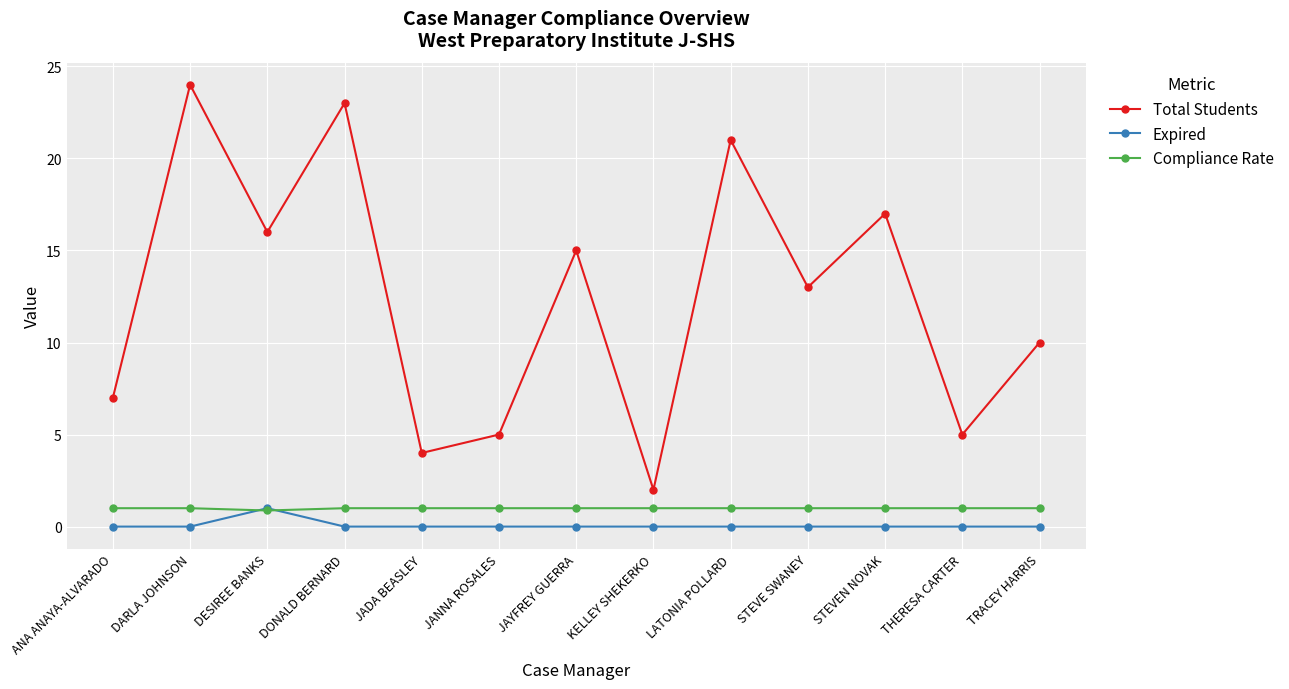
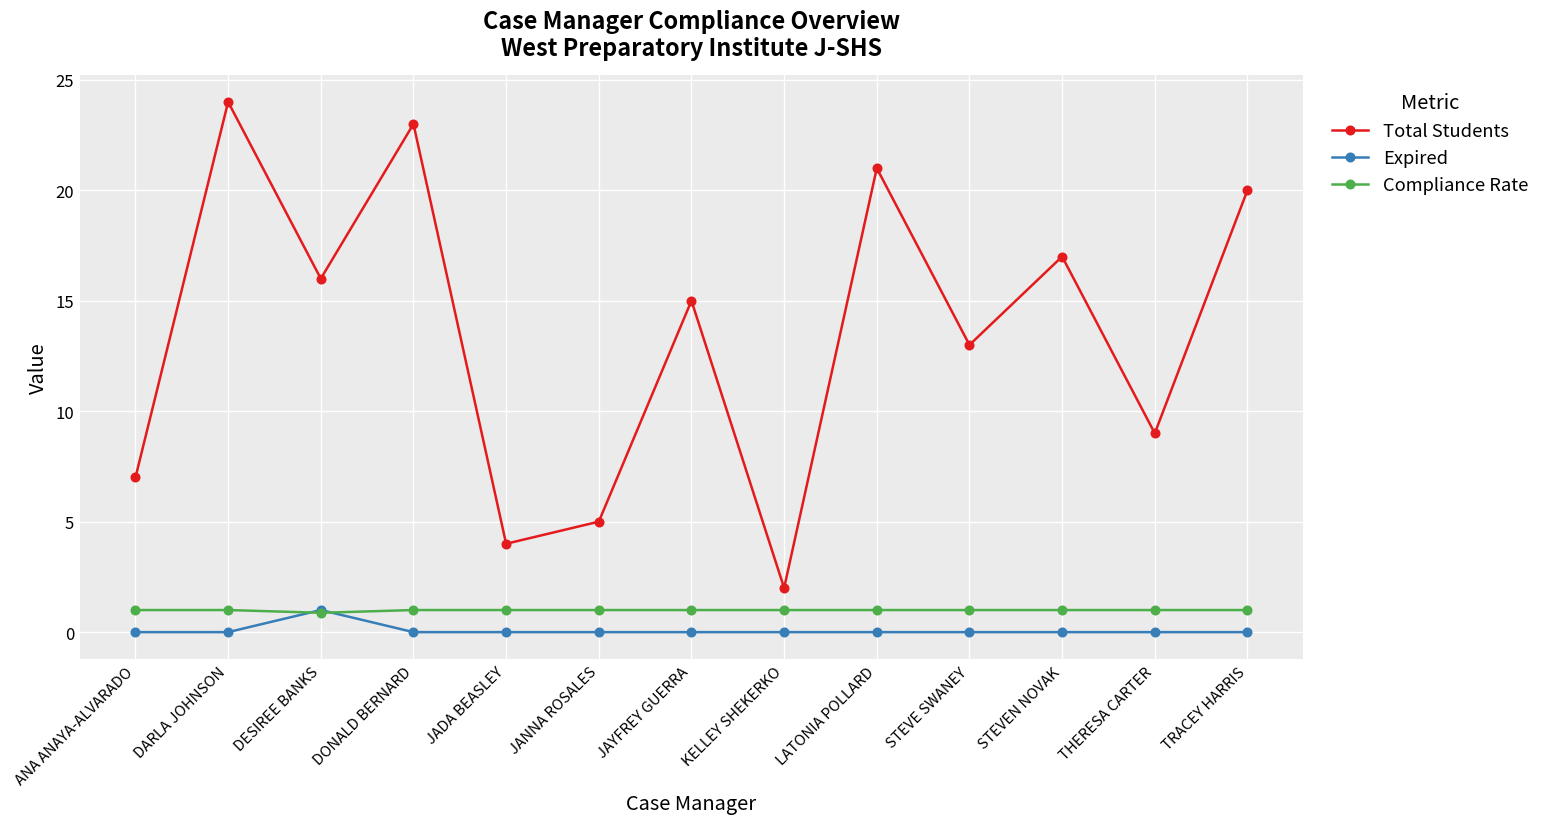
Total Students, THERESA CARTER: 5 -> 9
Total Students, TRACEY HARRIS: 10 -> 20
